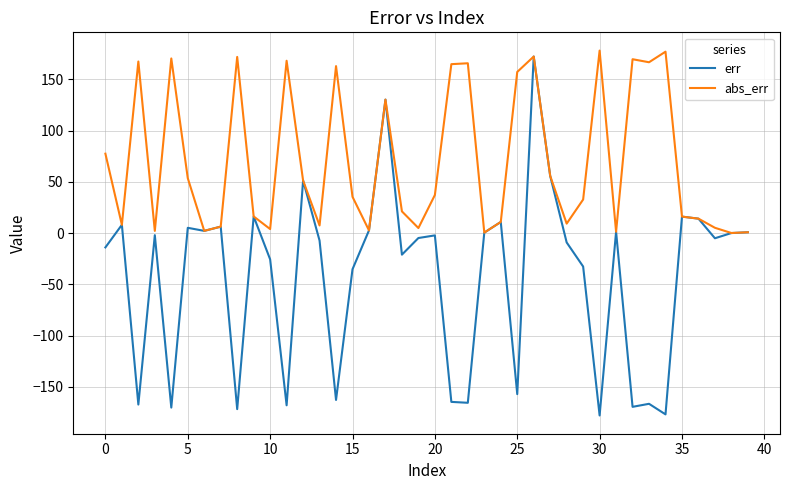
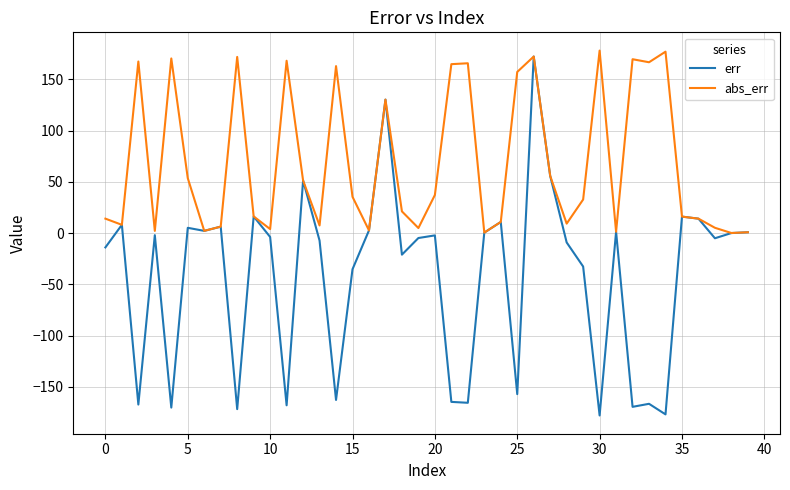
abs_err, 0: 77 -> 14
err, 10: -26 -> -4
